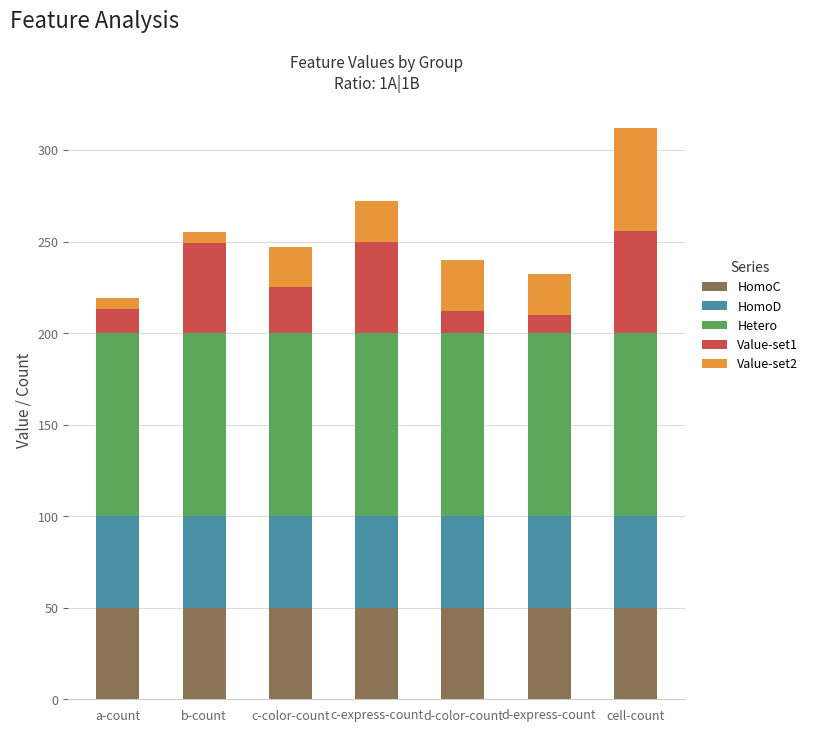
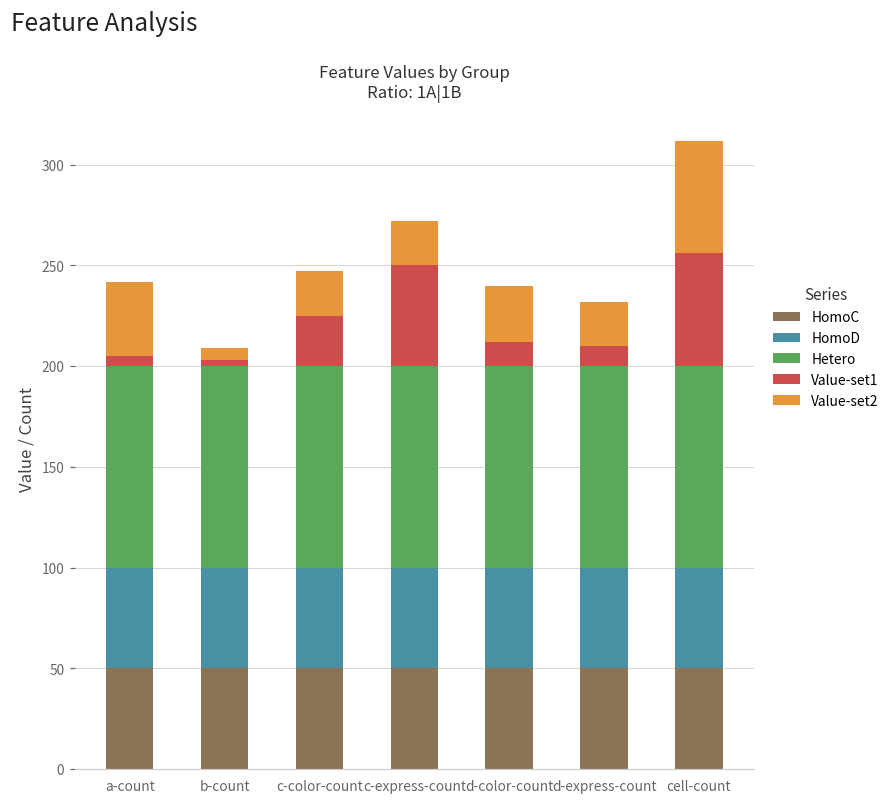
Value-set1, a-count: 13 -> 5
Value-set2, a-count: 6 -> 37
Value-set1, b-count: 49 -> 3
